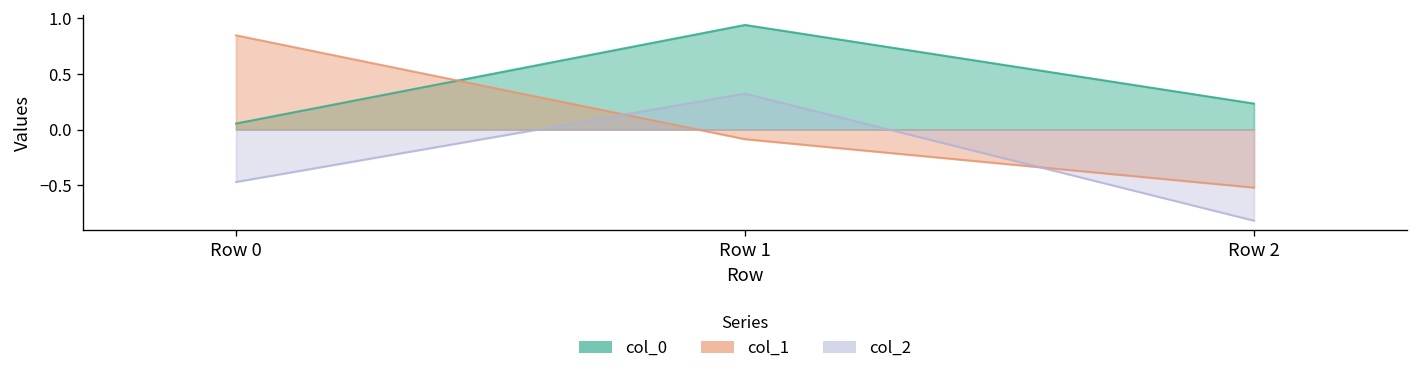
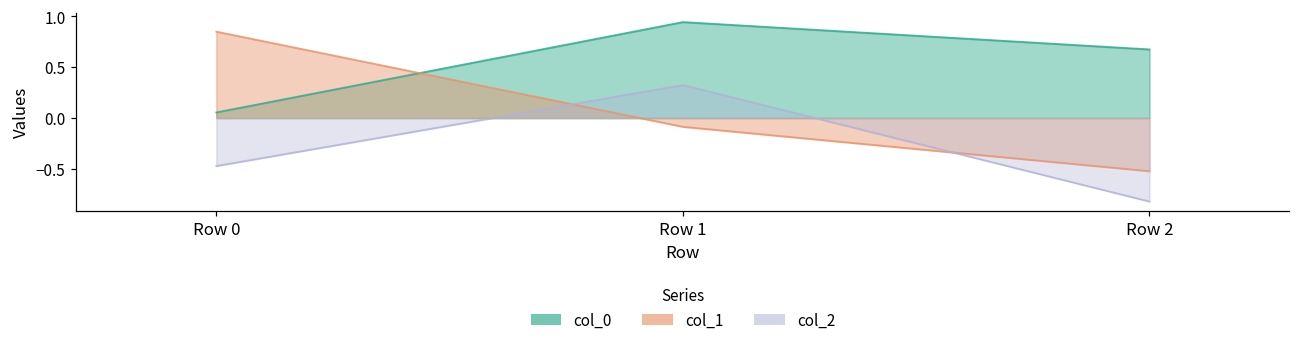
col_0, Row 2: 0.2 -> 0.7
